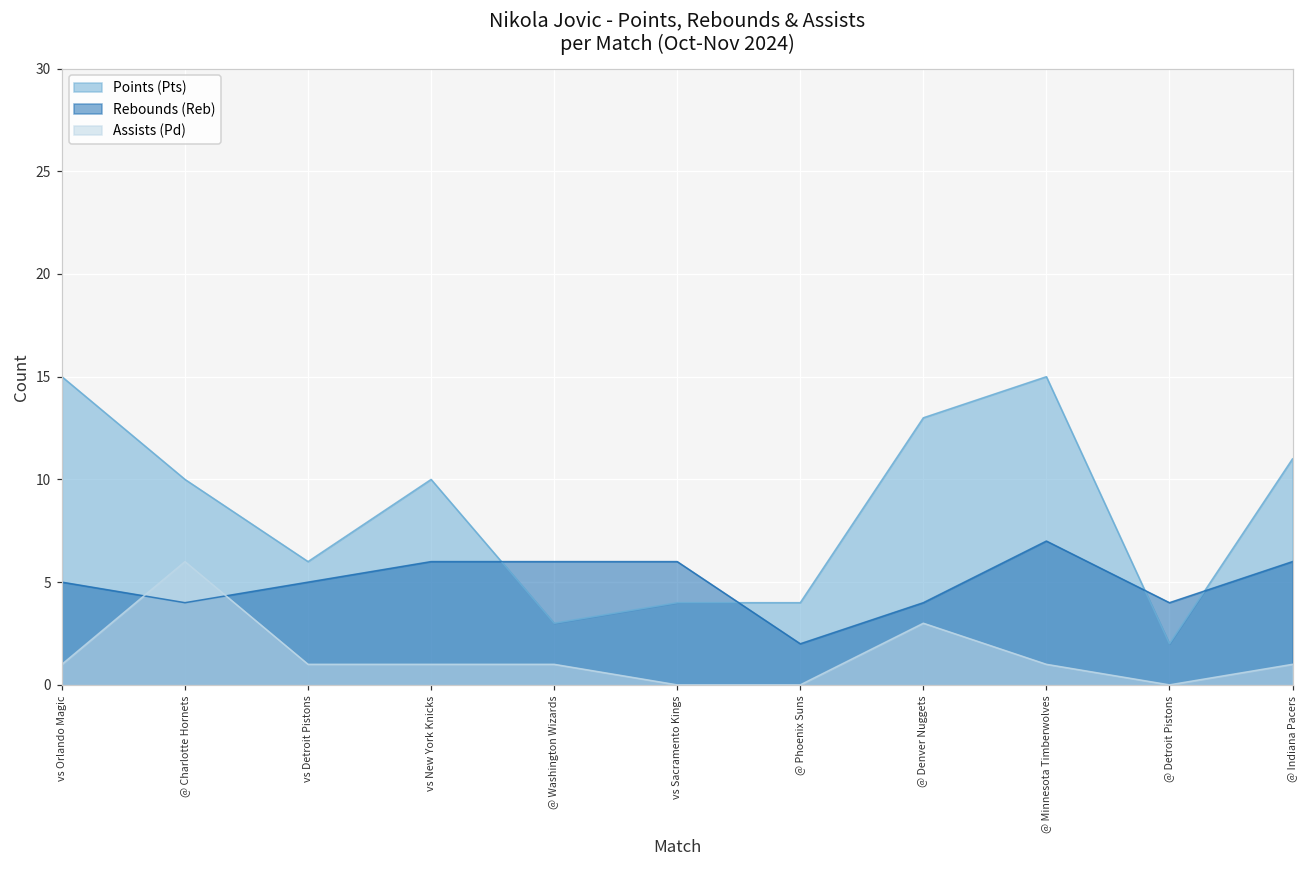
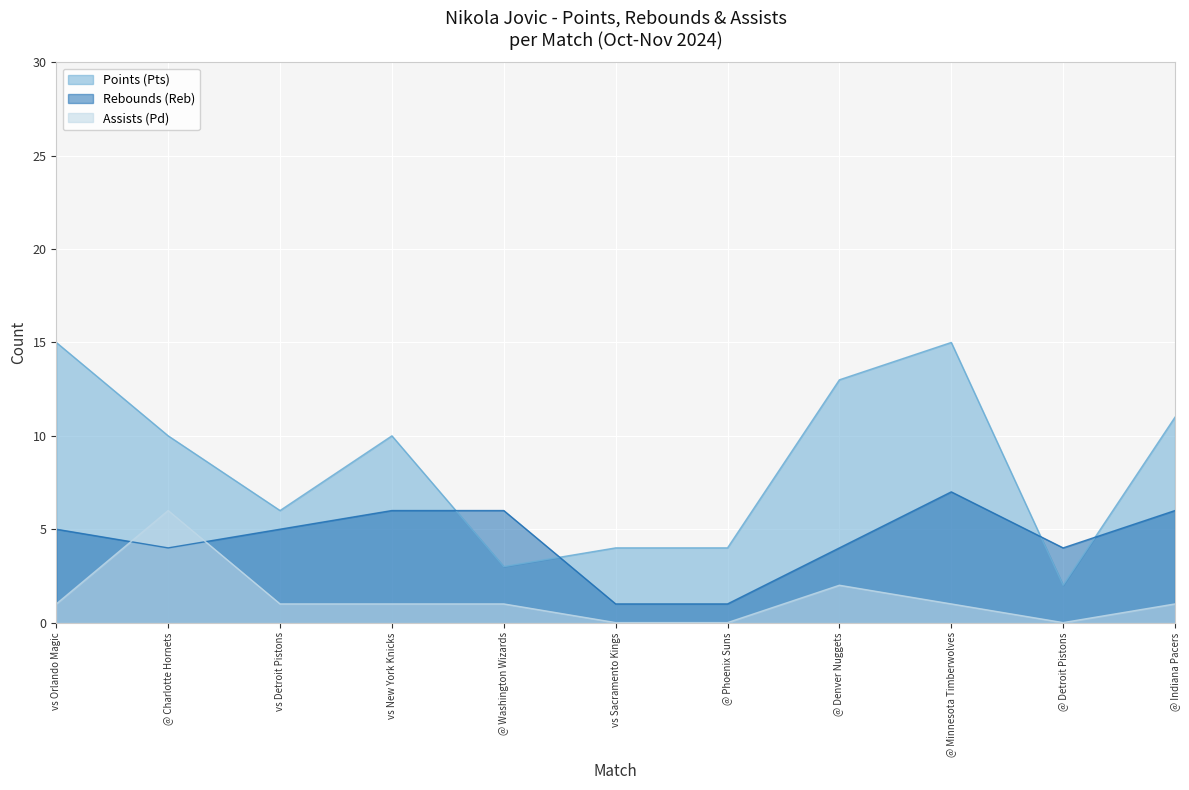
Rebounds (Reb), vs Sacramento Kings: 6 -> 1
Rebounds (Reb), @ Phoenix Suns: 2 -> 1
Assists (Pd), @ Denver Nuggets: 3 -> 2
